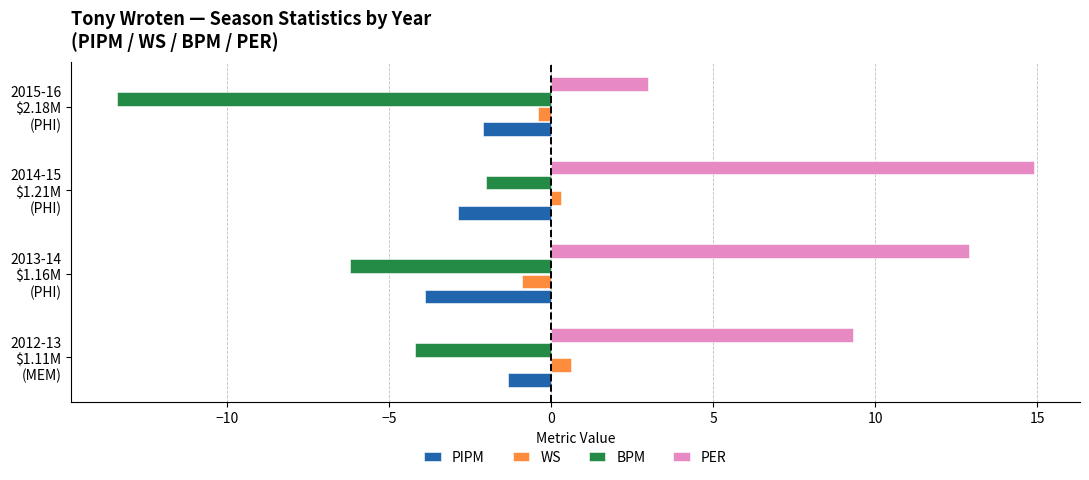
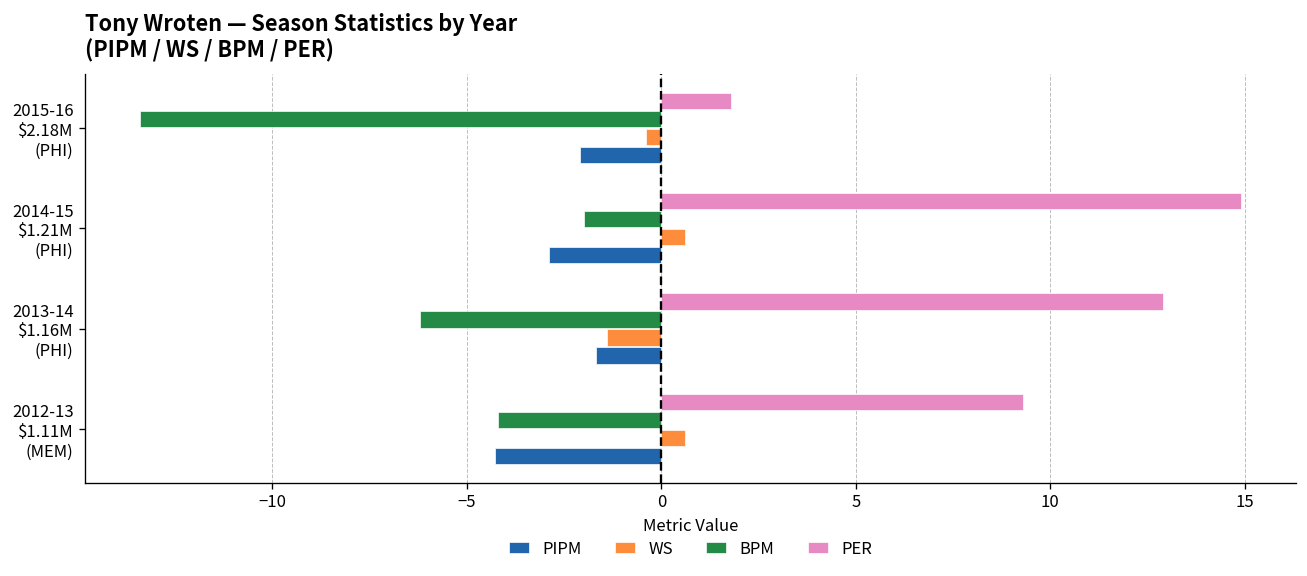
PER, 2015-16 $2.18M (PHI): 3.0 -> 1.8
WS, 2014-15 $1.21M (PHI): 0.3 -> 0.6
WS, 2013-14 $1.16M (PHI): -0.9 -> -1.4
PIPM, 2013-14 $1.16M (PHI): -3.9 -> -1.7
PIPM, 2012-13 $1.11M (MEM): -1.3 -> -4.3
